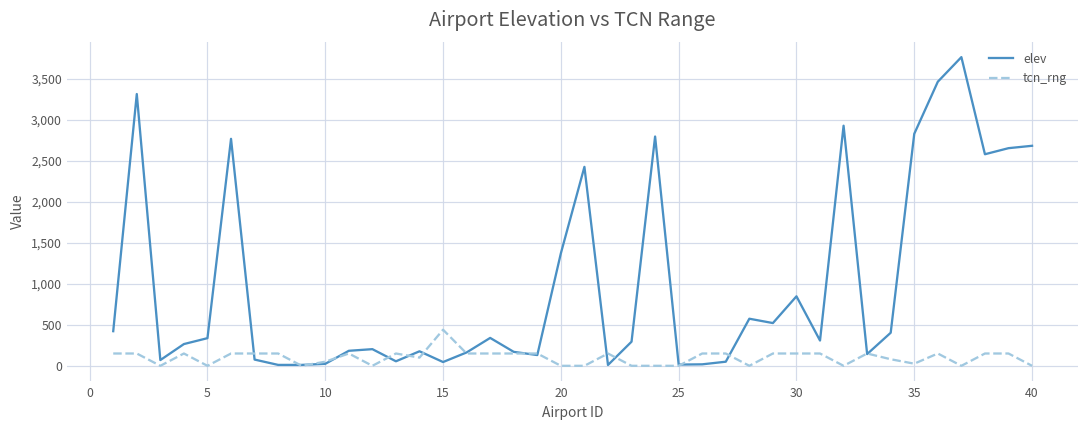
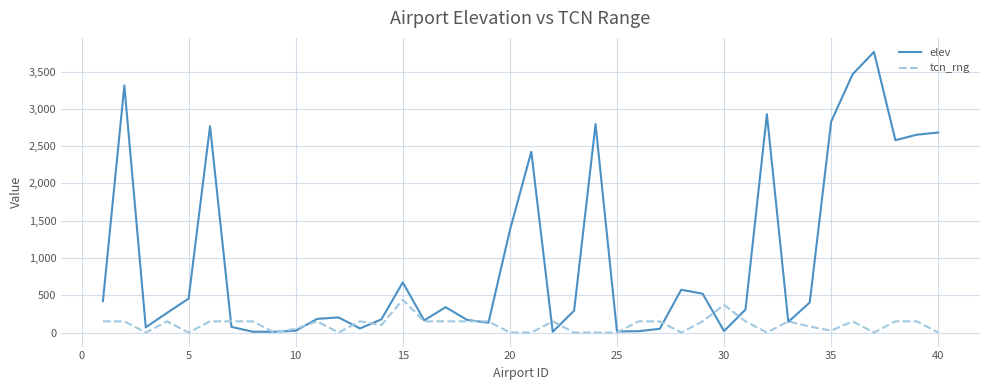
elev, 5: 300 -> 500
elev, 15: 0 -> 700
elev, 30: 800 -> 0
tcn_rng, 30: 200 -> 400
